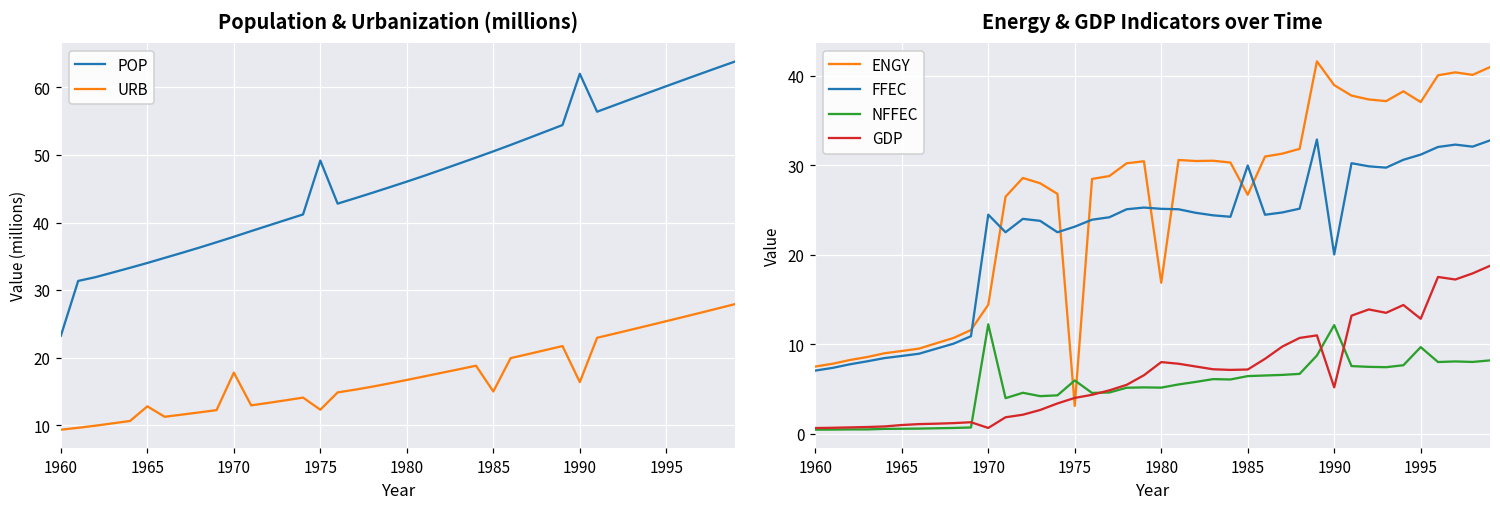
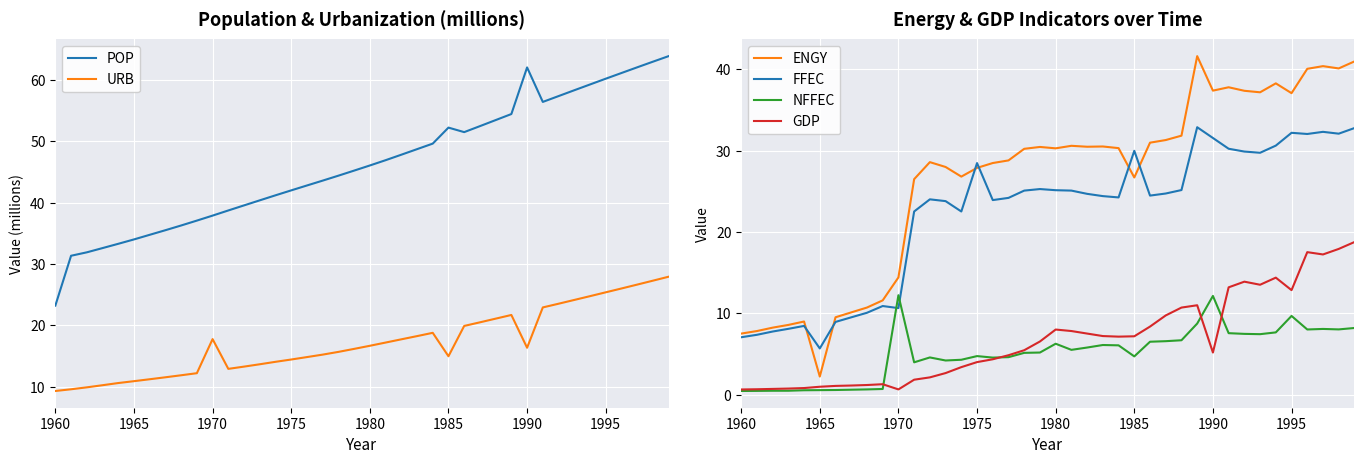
Population & Urbanization (millions), URB, 1965: 13 -> 11
Population & Urbanization (millions), POP, 1975: 49 -> 42
Population & Urbanization (millions), URB, 1975: 12 -> 14
Population & Urbanization (millions), POP, 1985: 51 -> 52
Energy & GDP Indicators over Time, ENGY, 1965: 9 -> 2
Energy & GDP Indicators over Time, FFEC, 1965: 9 -> 6
Energy & GDP Indicators over Time, FFEC, 1970: 24 -> 11
Energy & GDP Indicators over Time, ENGY, 1975: 3 -> 28
Energy & GDP Indicators over Time, FFEC, 1975: 23 -> 28
Energy & GDP Indicators over Time, NFFEC, 1975: 6 -> 5
Energy & GDP Indicators over Time, ENGY, 1980: 17 -> 30
Energy & GDP Indicators over Time, NFFEC, 1980: 5 -> 6
Energy & GDP Indicators over Time, NFFEC, 1985: 6 -> 5
Energy & GDP Indicators over Time, ENGY, 1990: 39 -> 37
Energy & GDP Indicators over Time, FFEC, 1990: 20 -> 32
Energy & GDP Indicators over Time, FFEC, 1995: 31 -> 32
